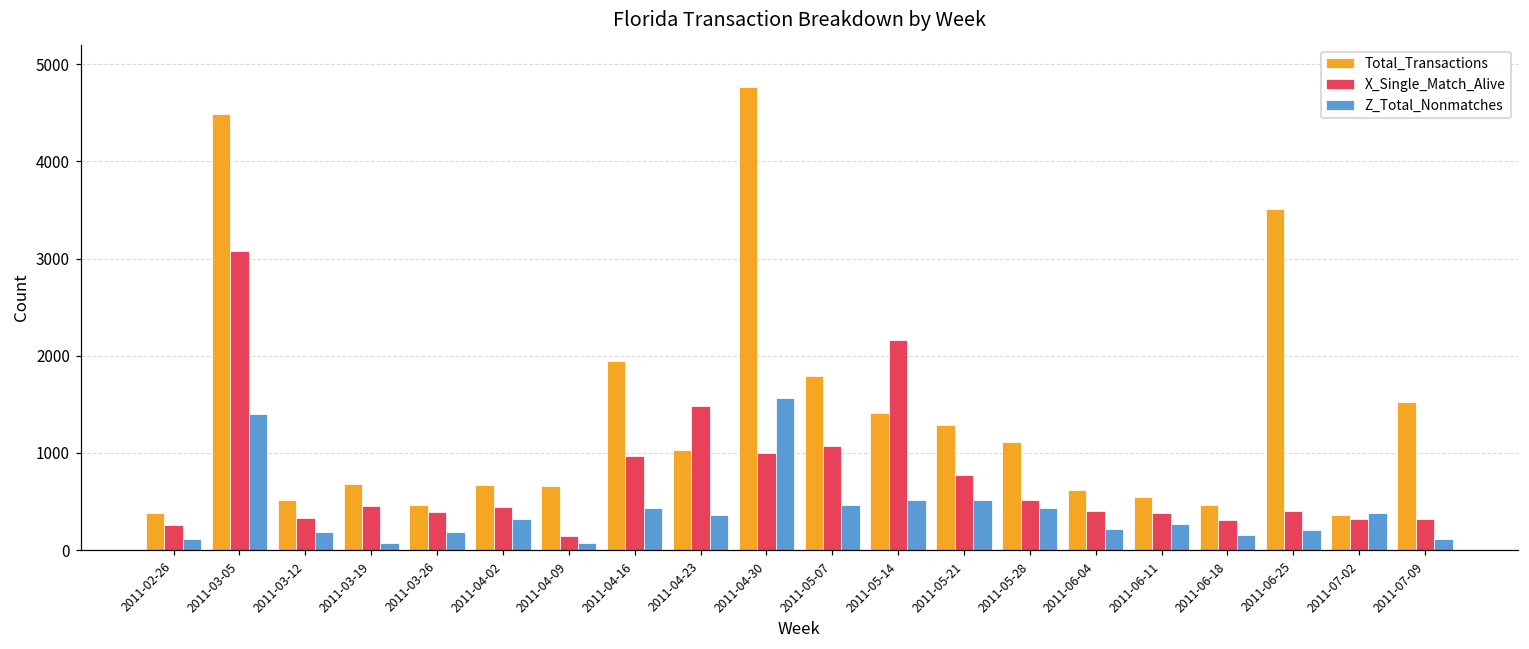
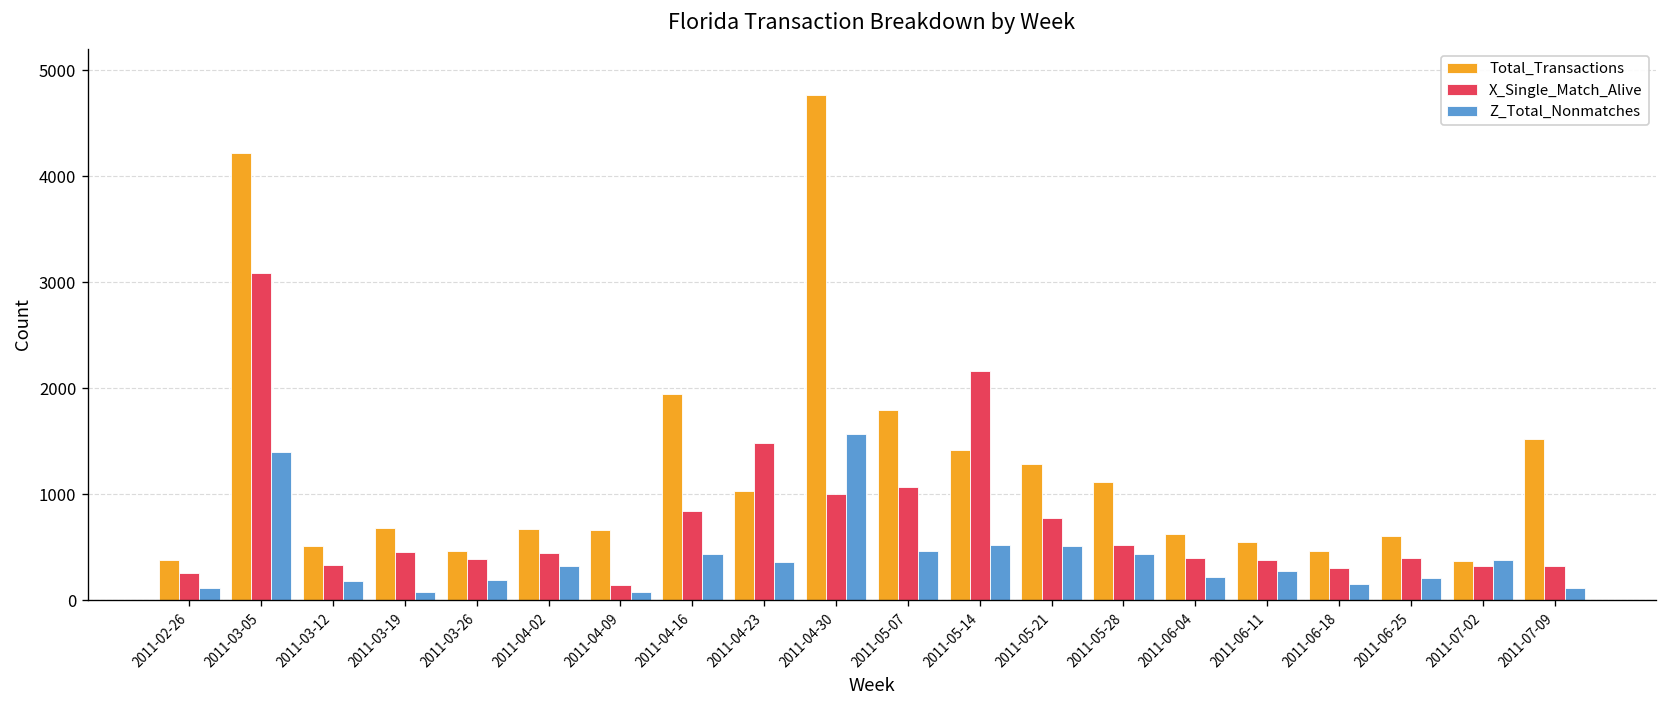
Total_Transactions, 2011-03-05: 4500 -> 4200
X_Single_Match_Alive, 2011-04-16: 1000 -> 800
Total_Transactions, 2011-06-25: 3500 -> 600
